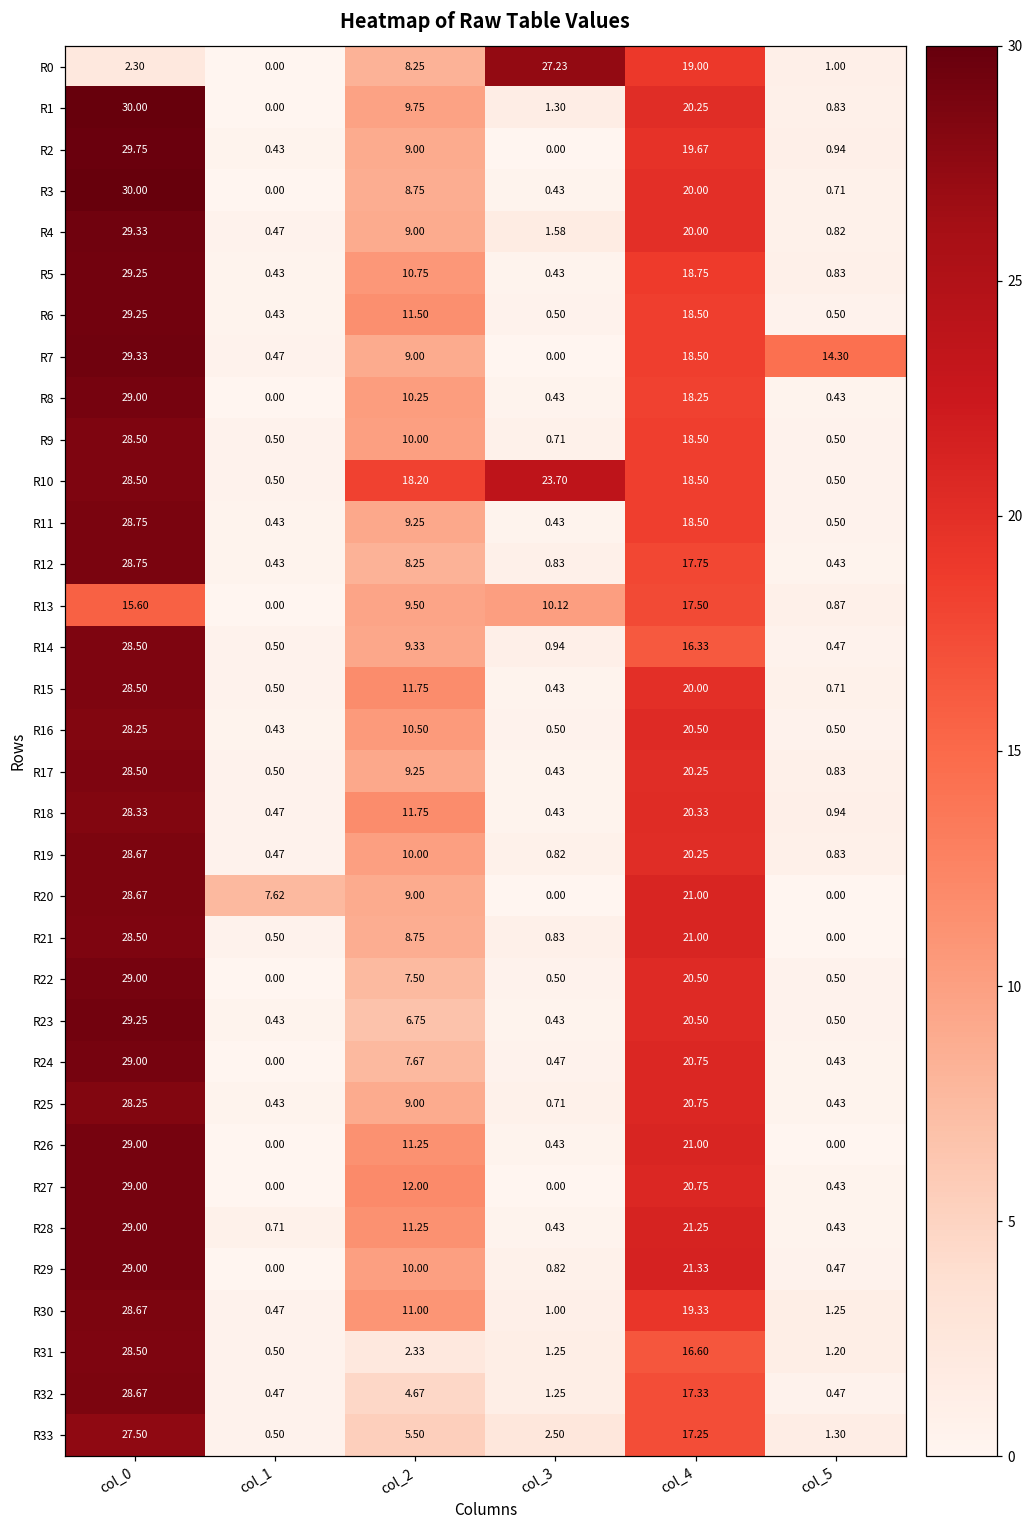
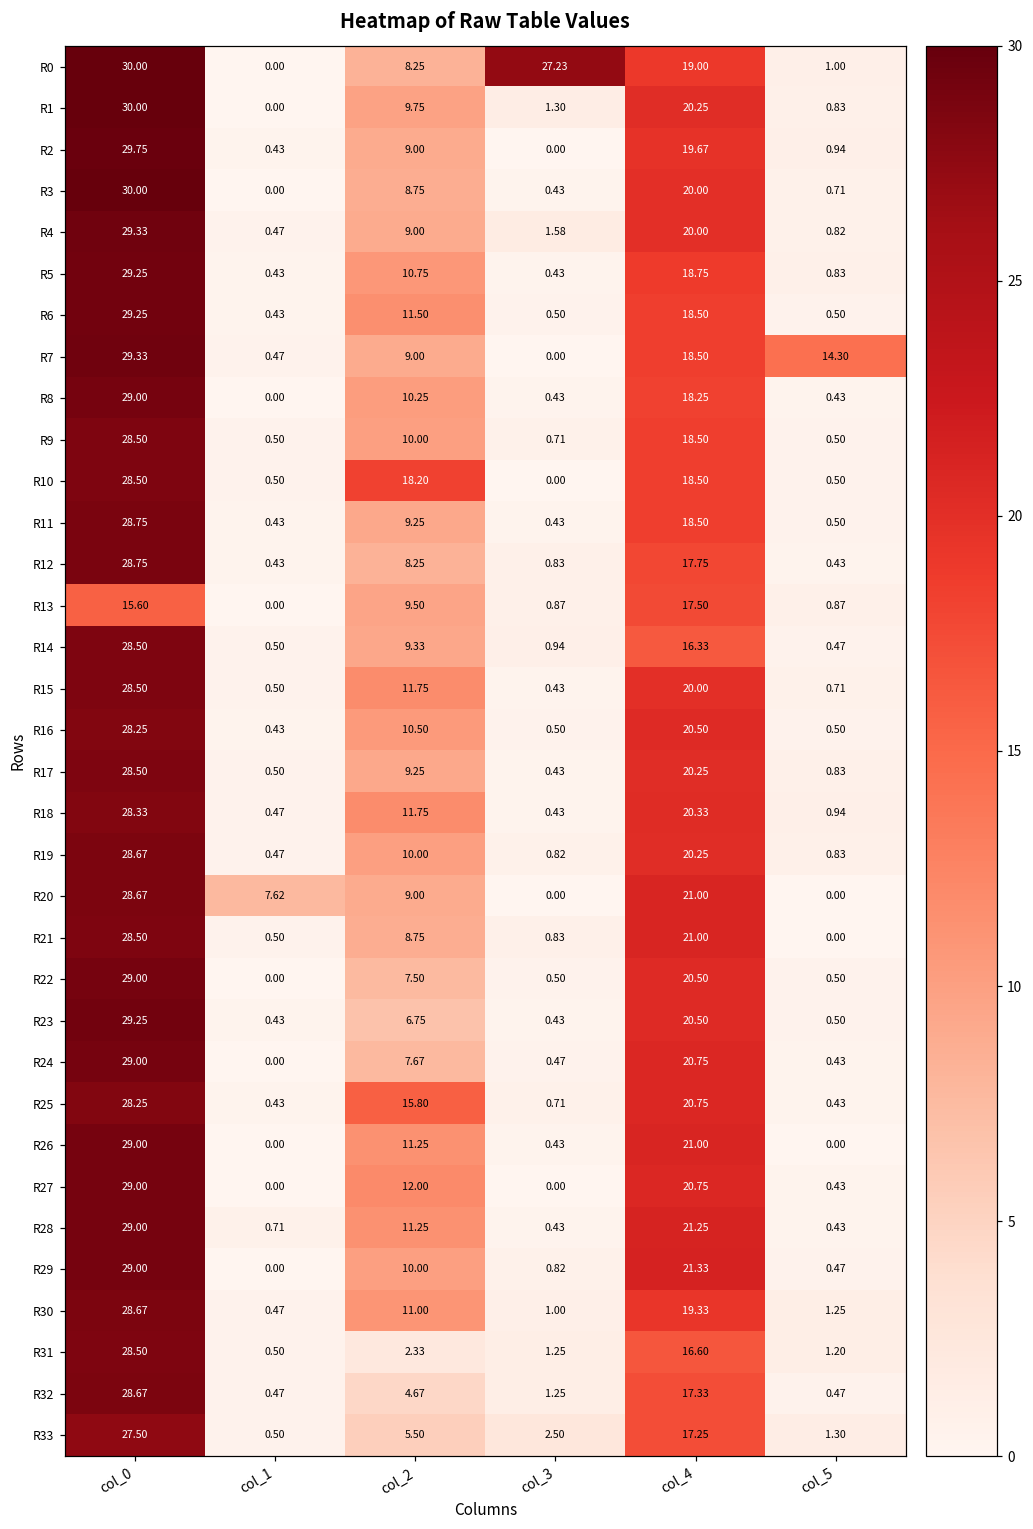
R0, col_0: 2.30 -> 30.00
R10, col_3: 23.70 -> 0.00
R13, col_3: 10.12 -> 0.87
R25, col_2: 9.00 -> 15.80
